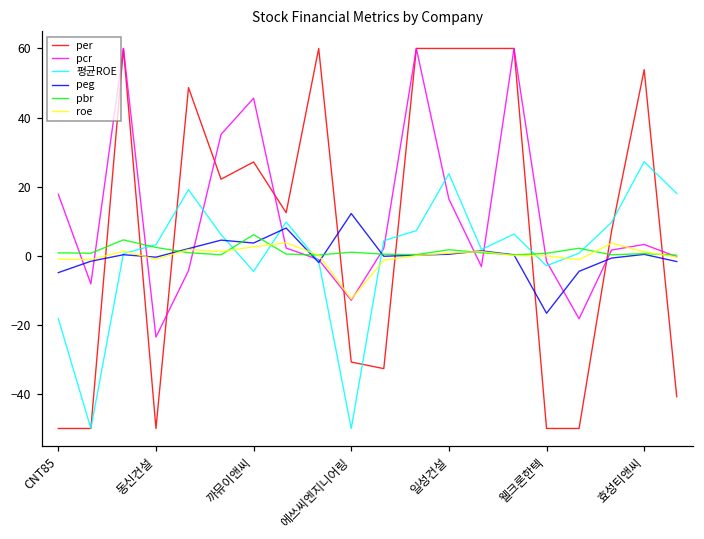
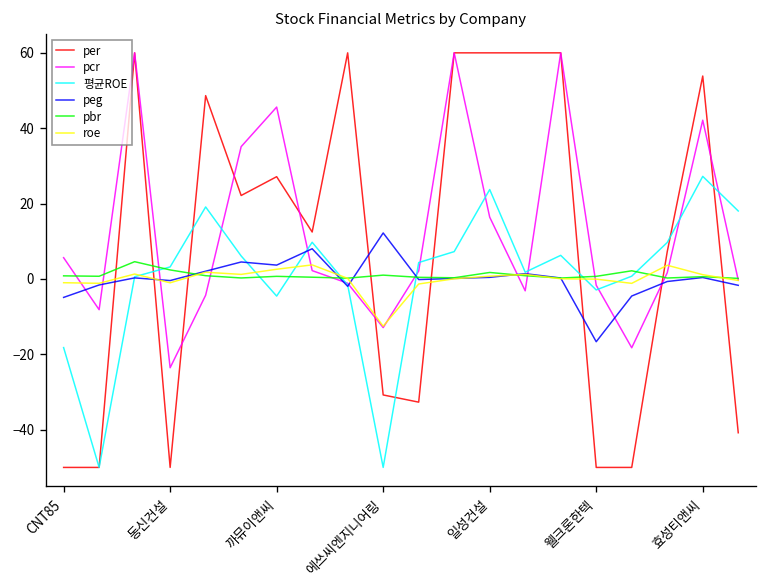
pcr, CNT85: 18 -> 6
pbr, 까뮤이앤씨: 6 -> 1
pcr, 효성티앤씨: 3 -> 42
